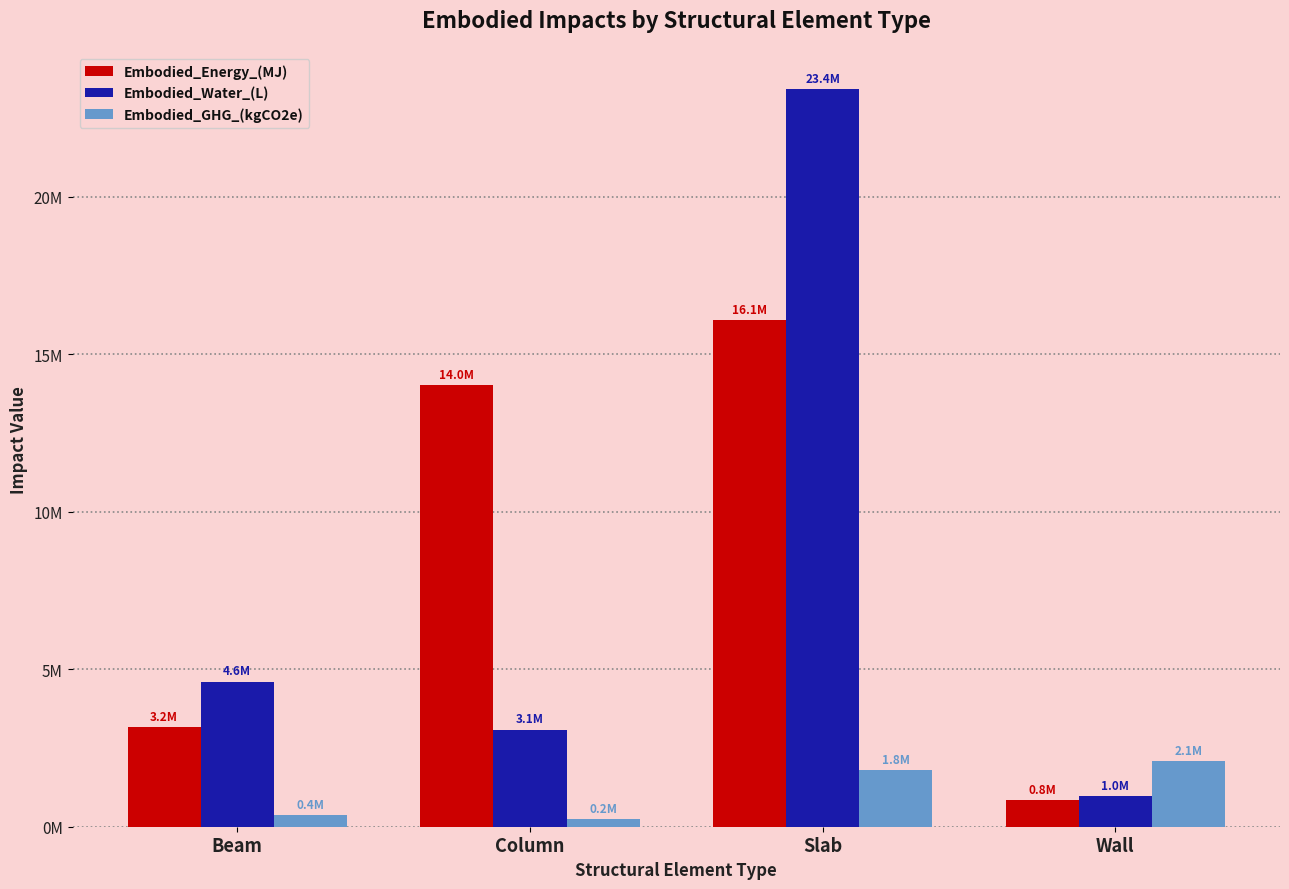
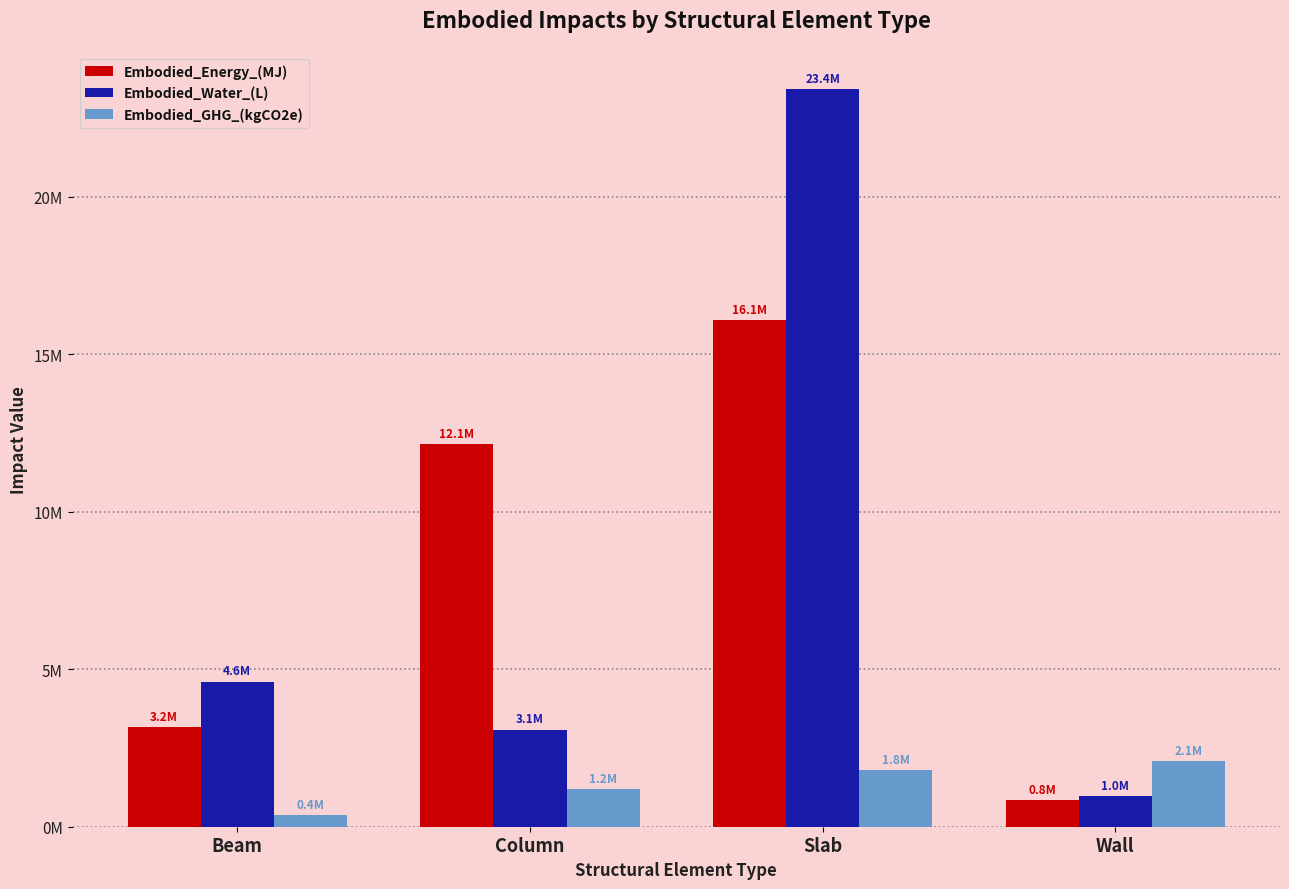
Embodied_Energy_(MJ), Column: 14.0M -> 12.1M
Embodied_GHG_(kgCO2e), Column: 0.2M -> 1.2M
